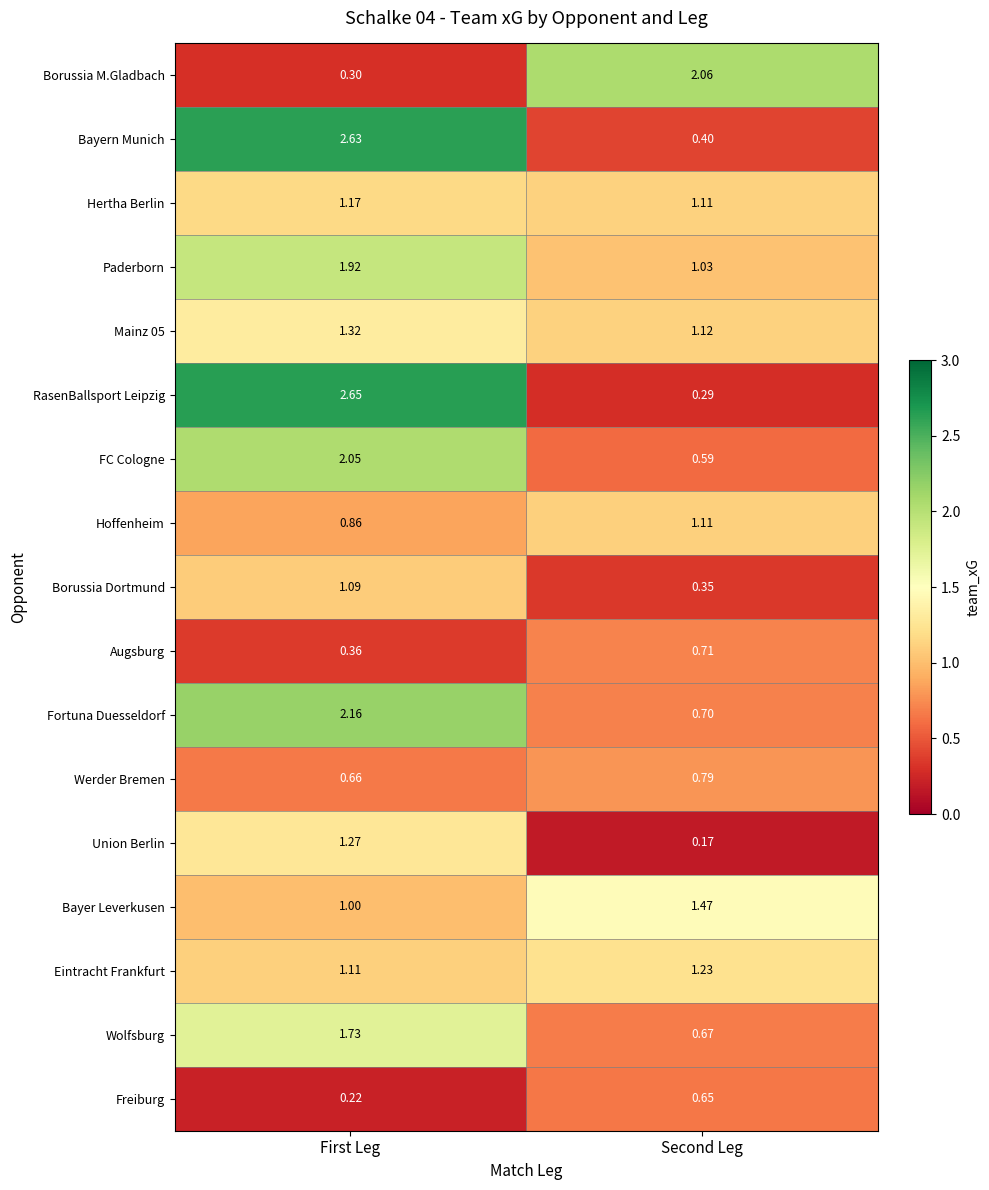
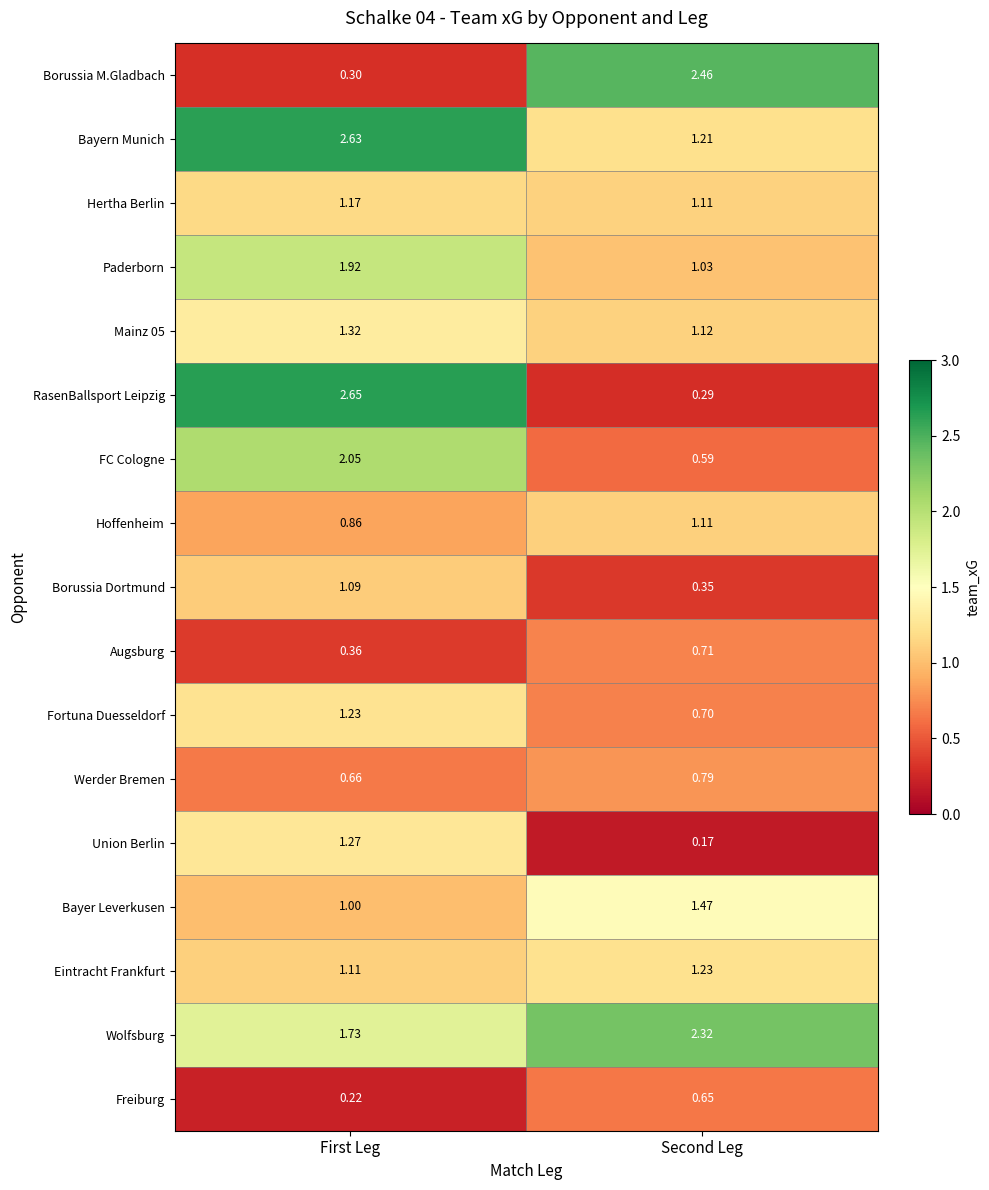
Borussia M.Gladbach, Second Leg: 2.06 -> 2.46
Bayern Munich, Second Leg: 0.40 -> 1.21
Fortuna Duesseldorf, First Leg: 2.16 -> 1.23
Wolfsburg, Second Leg: 0.67 -> 2.32
